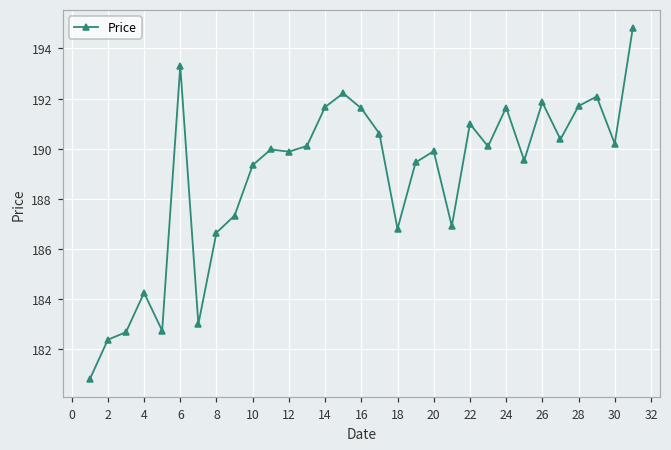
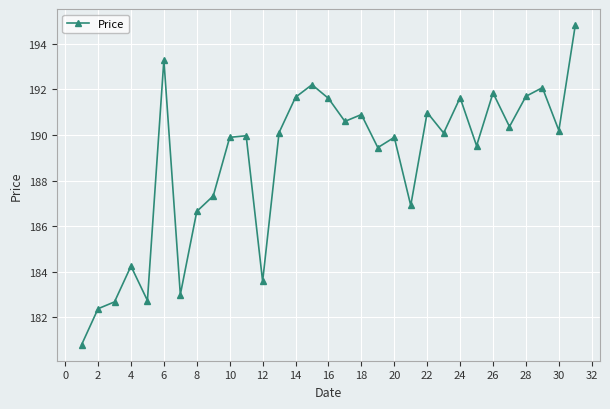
10: 189.3 -> 189.9
12: 189.9 -> 183.6
18: 186.8 -> 190.9
